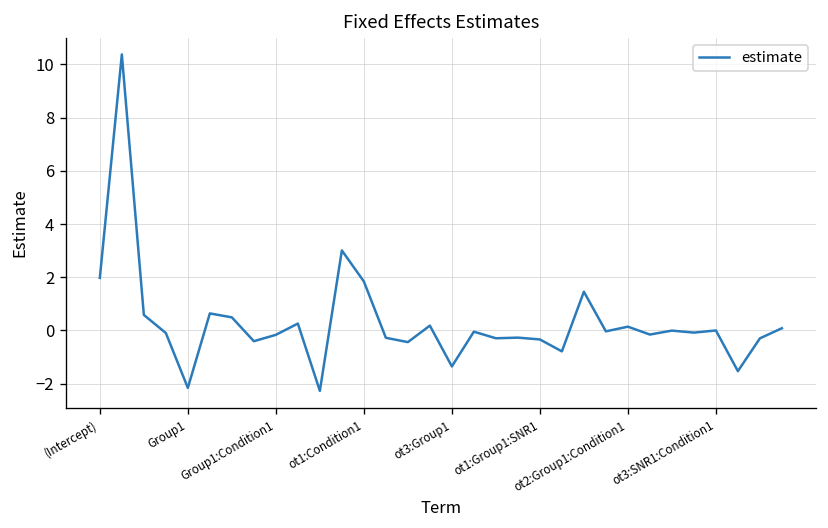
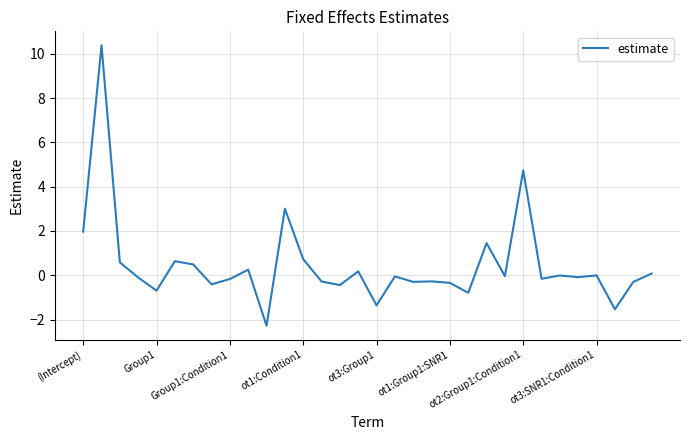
Group1: -2.2 -> -0.7
ot1:Condition1: 1.8 -> 0.7
ot2:Group1:Condition1: 0.1 -> 4.7
